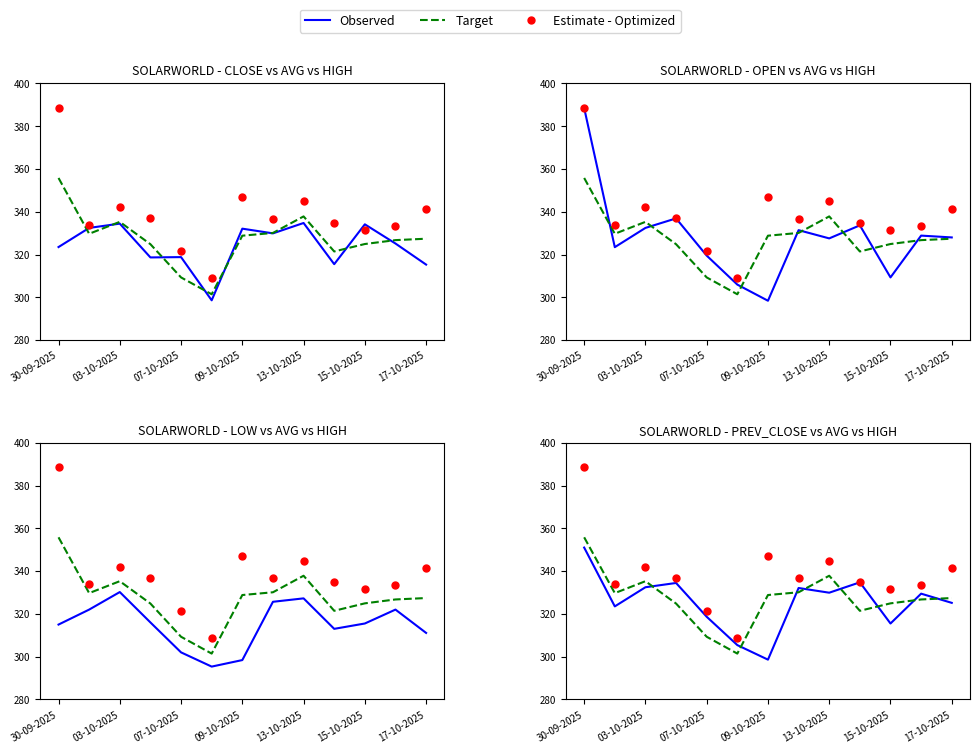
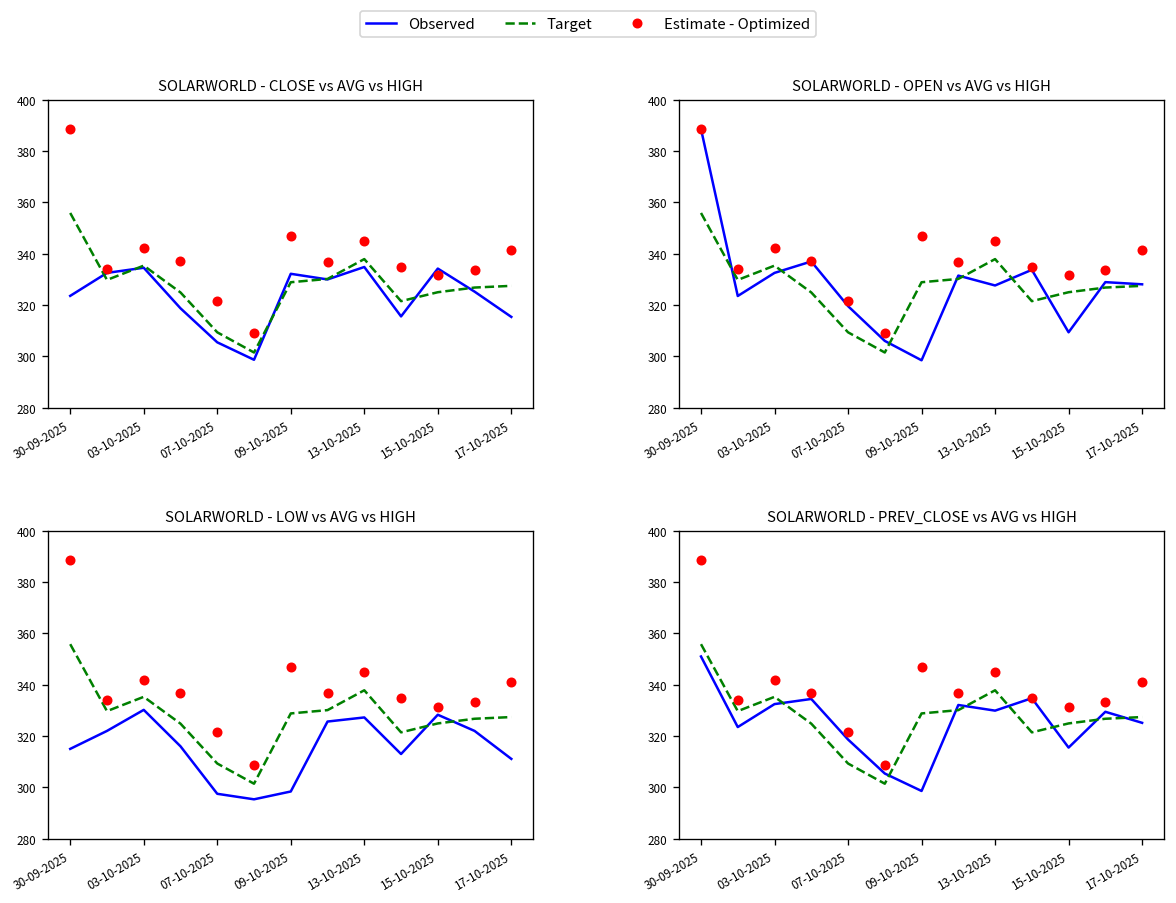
SOLARWORLD - CLOSE vs AVG vs HIGH, Observed, 07-10-2025: 319 -> 305
SOLARWORLD - LOW vs AVG vs HIGH, Observed, 07-10-2025: 302 -> 298
SOLARWORLD - LOW vs AVG vs HIGH, Observed, 15-10-2025: 316 -> 328
